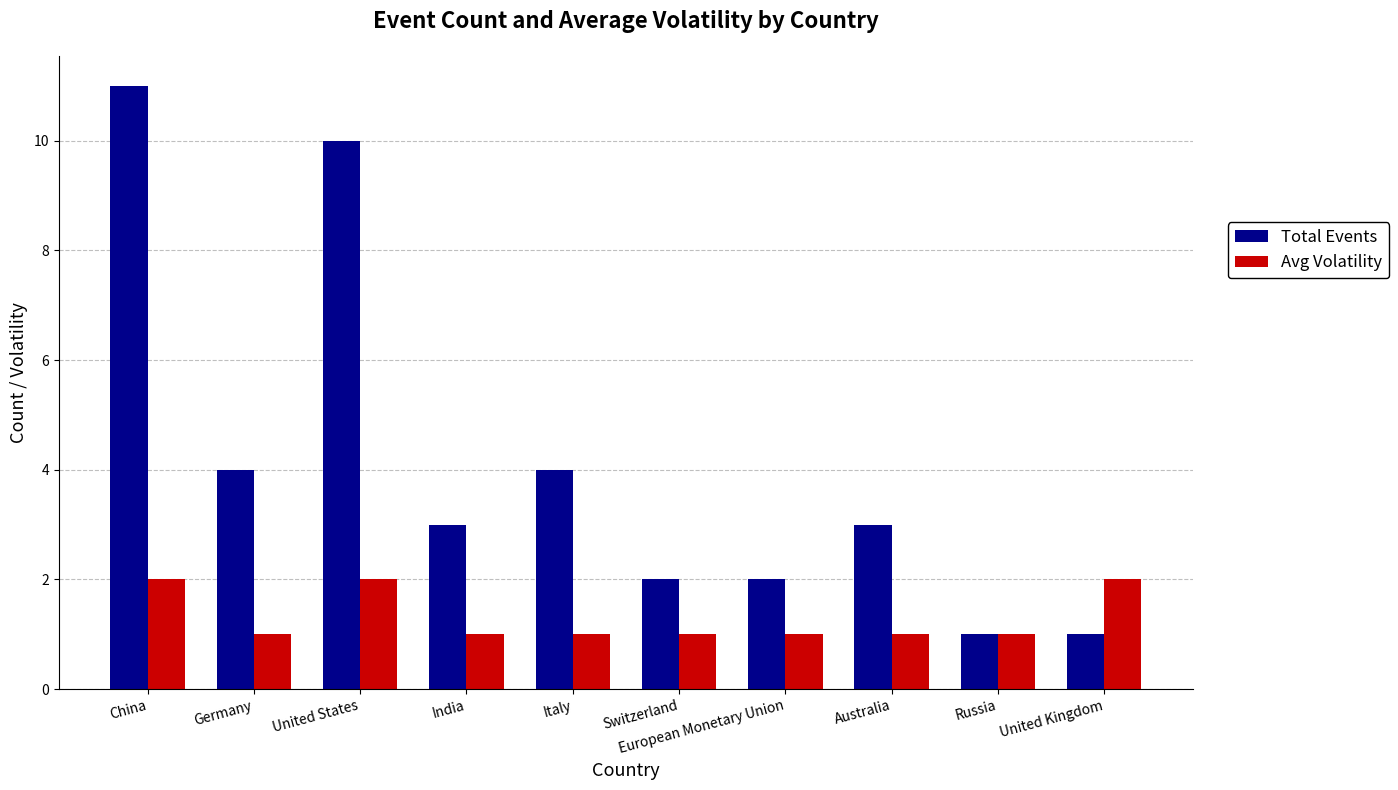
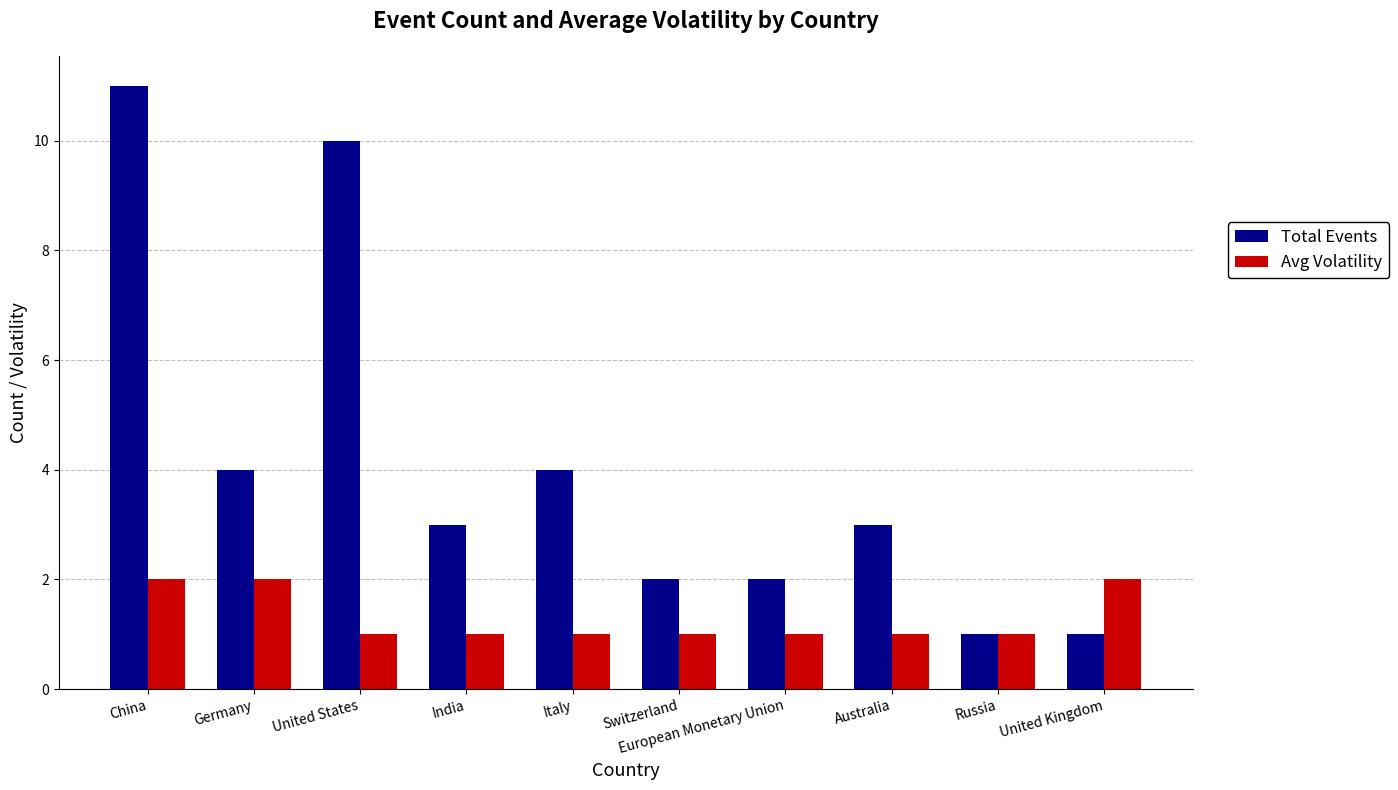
Avg Volatility, Germany: 1 -> 2
Avg Volatility, United States: 2 -> 1
